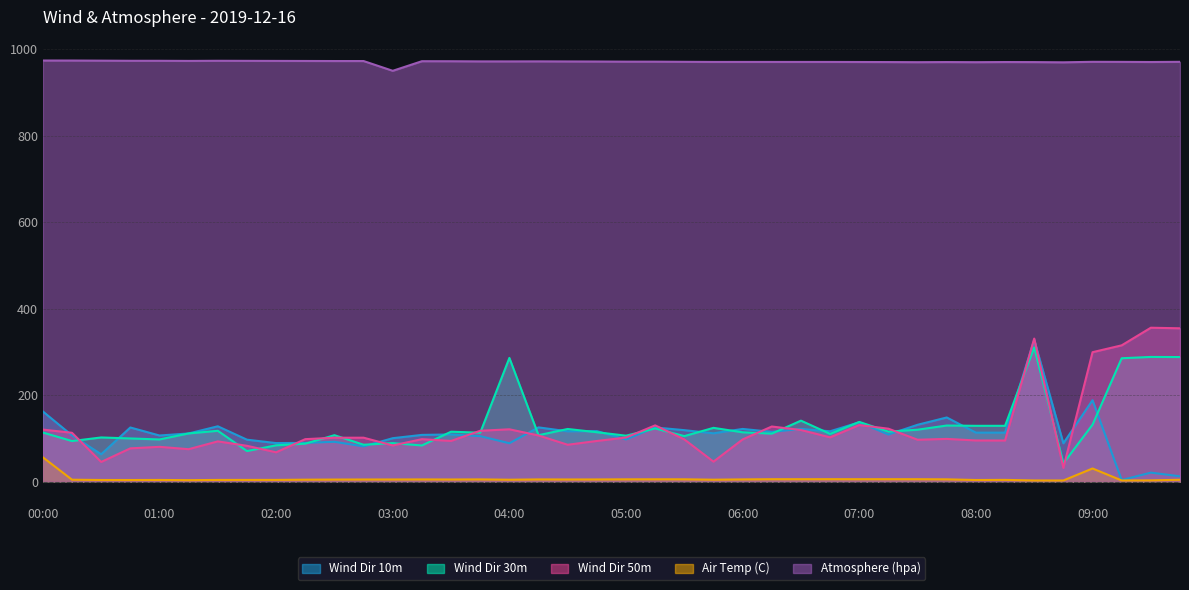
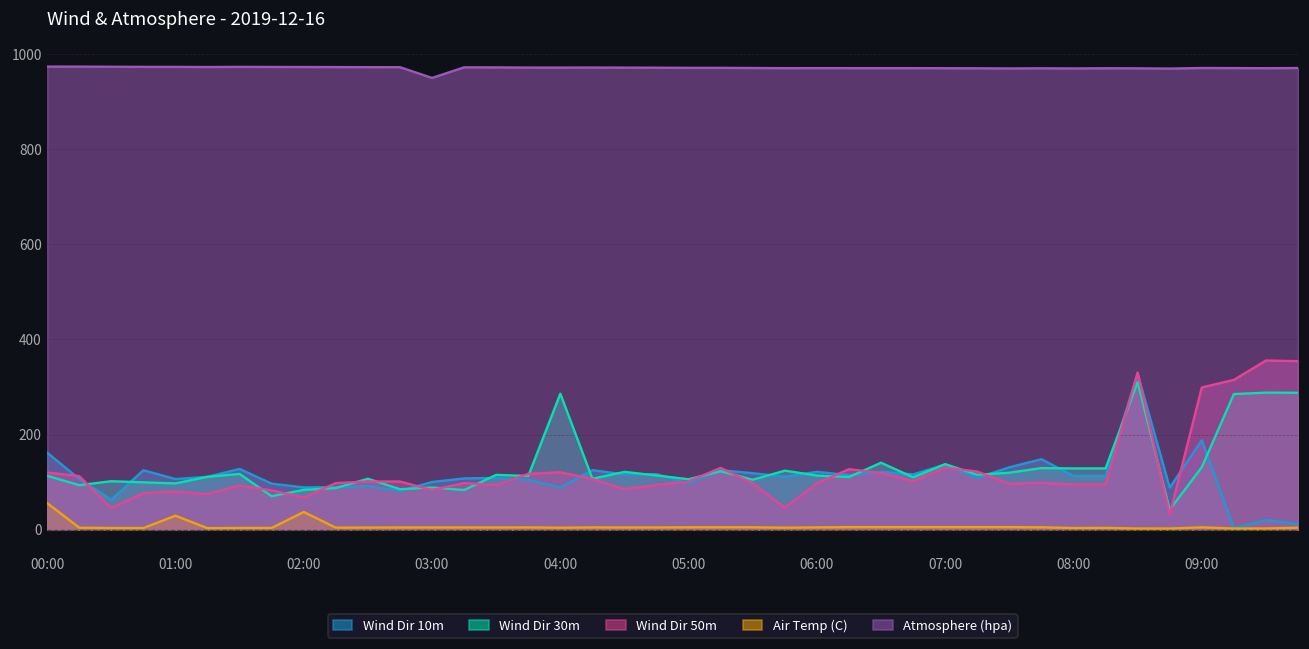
Air Temp (C), 01:00: 0 -> 30
Air Temp (C), 02:00: 0 -> 40
Air Temp (C), 09:00: 30 -> 0
